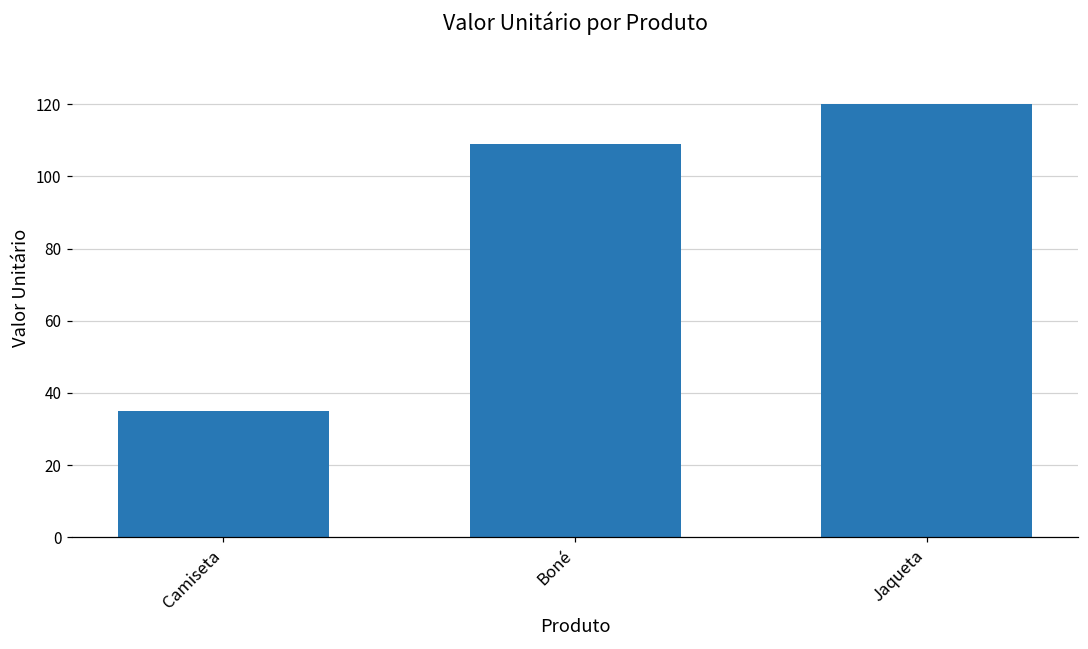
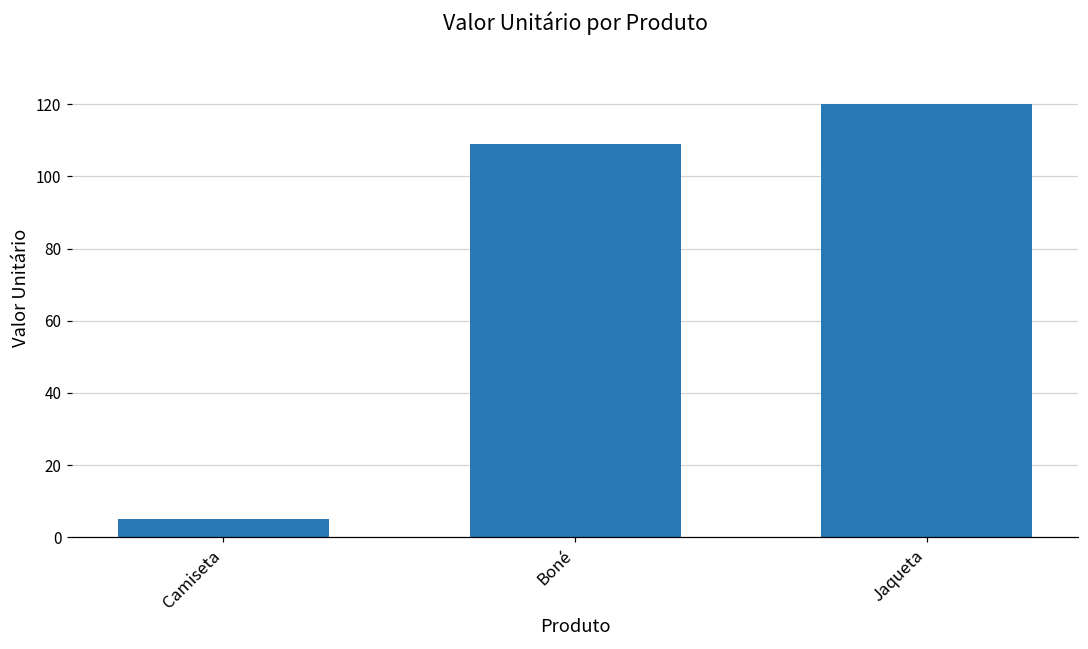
Camiseta: 35 -> 5
